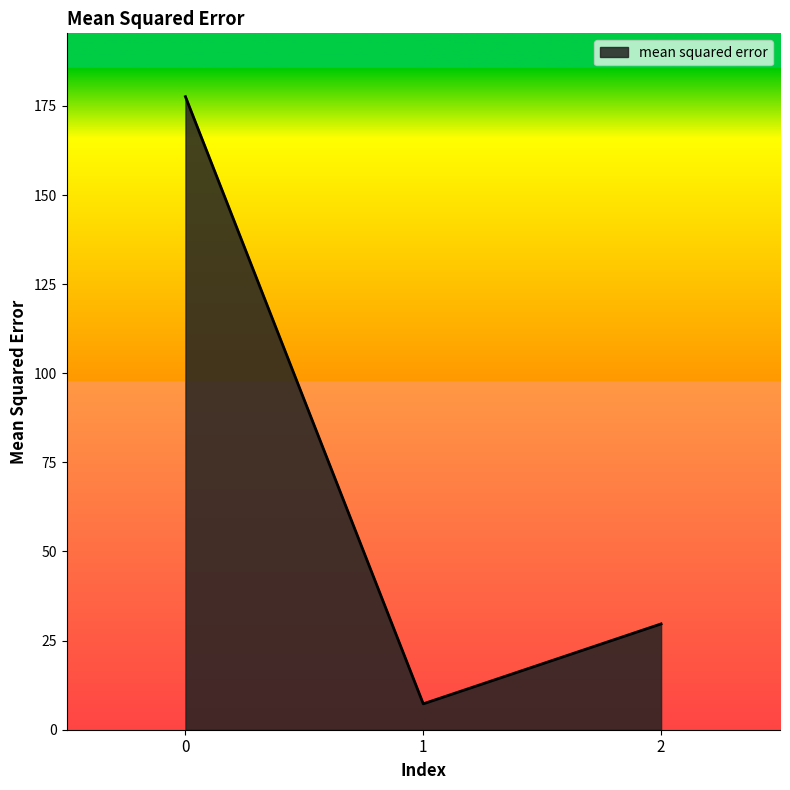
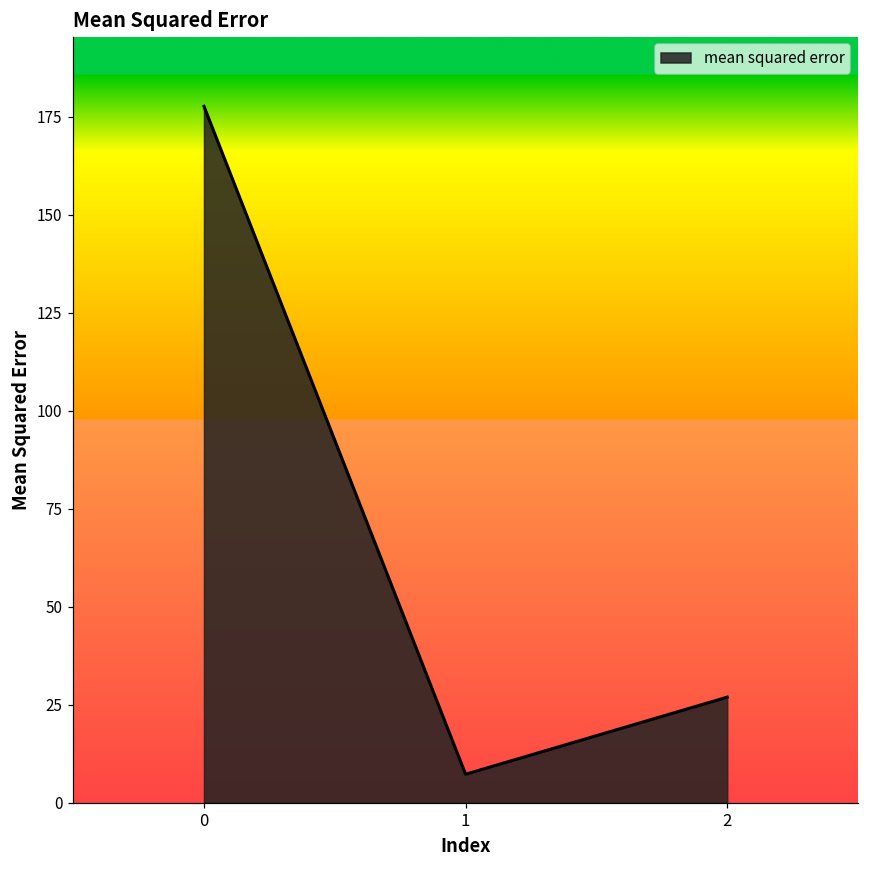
2: 30 -> 27
